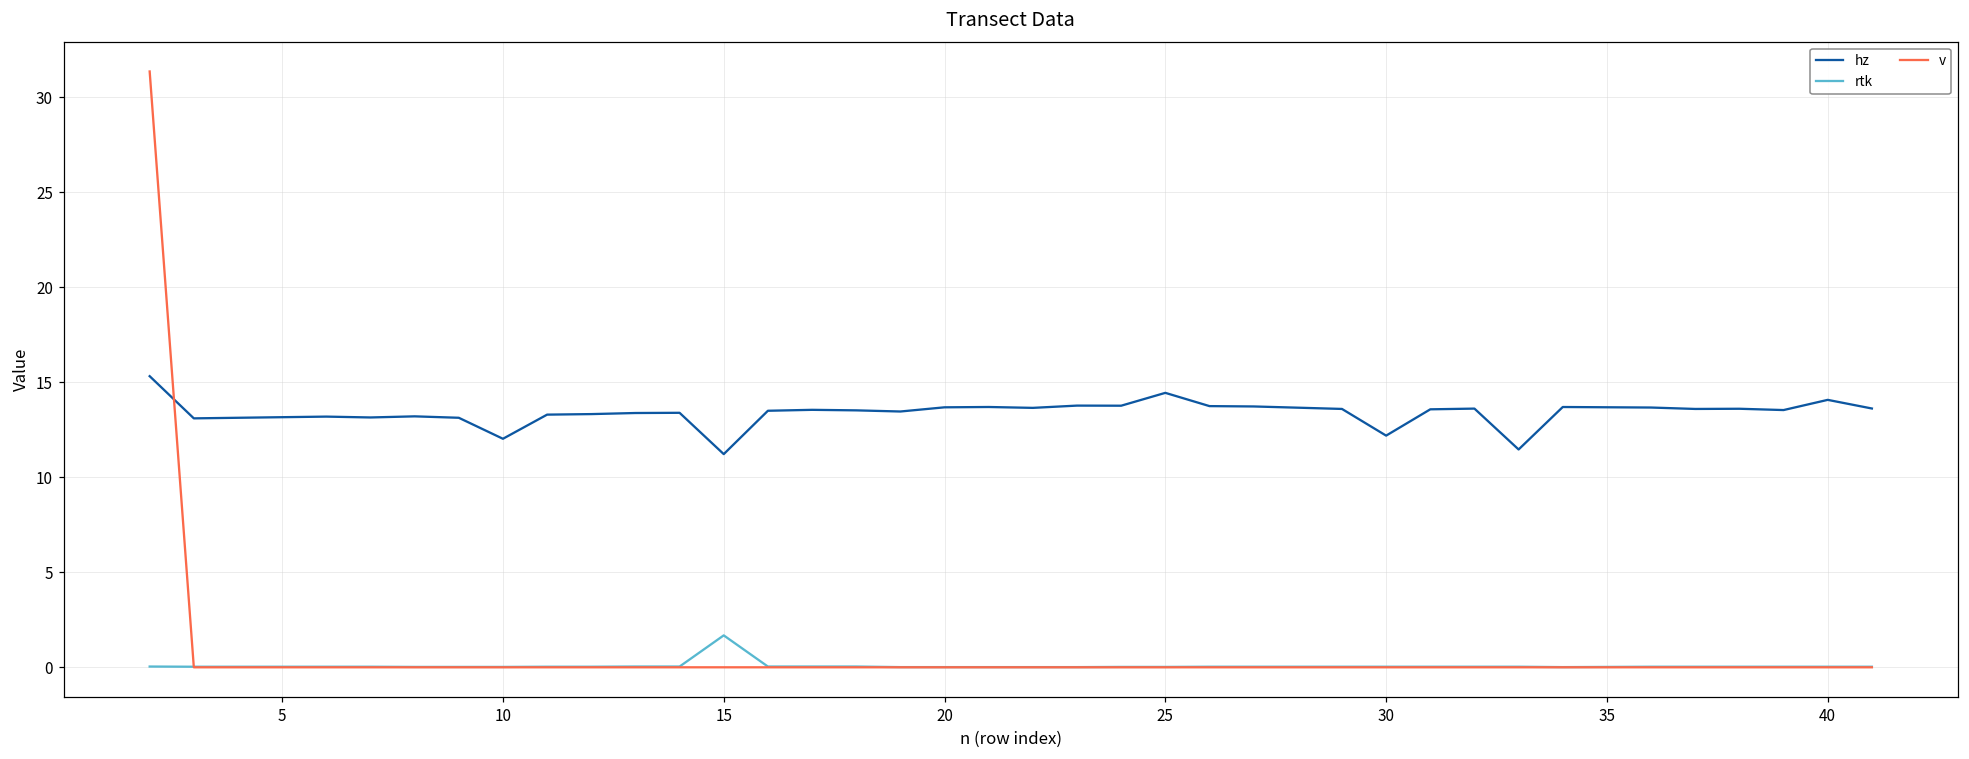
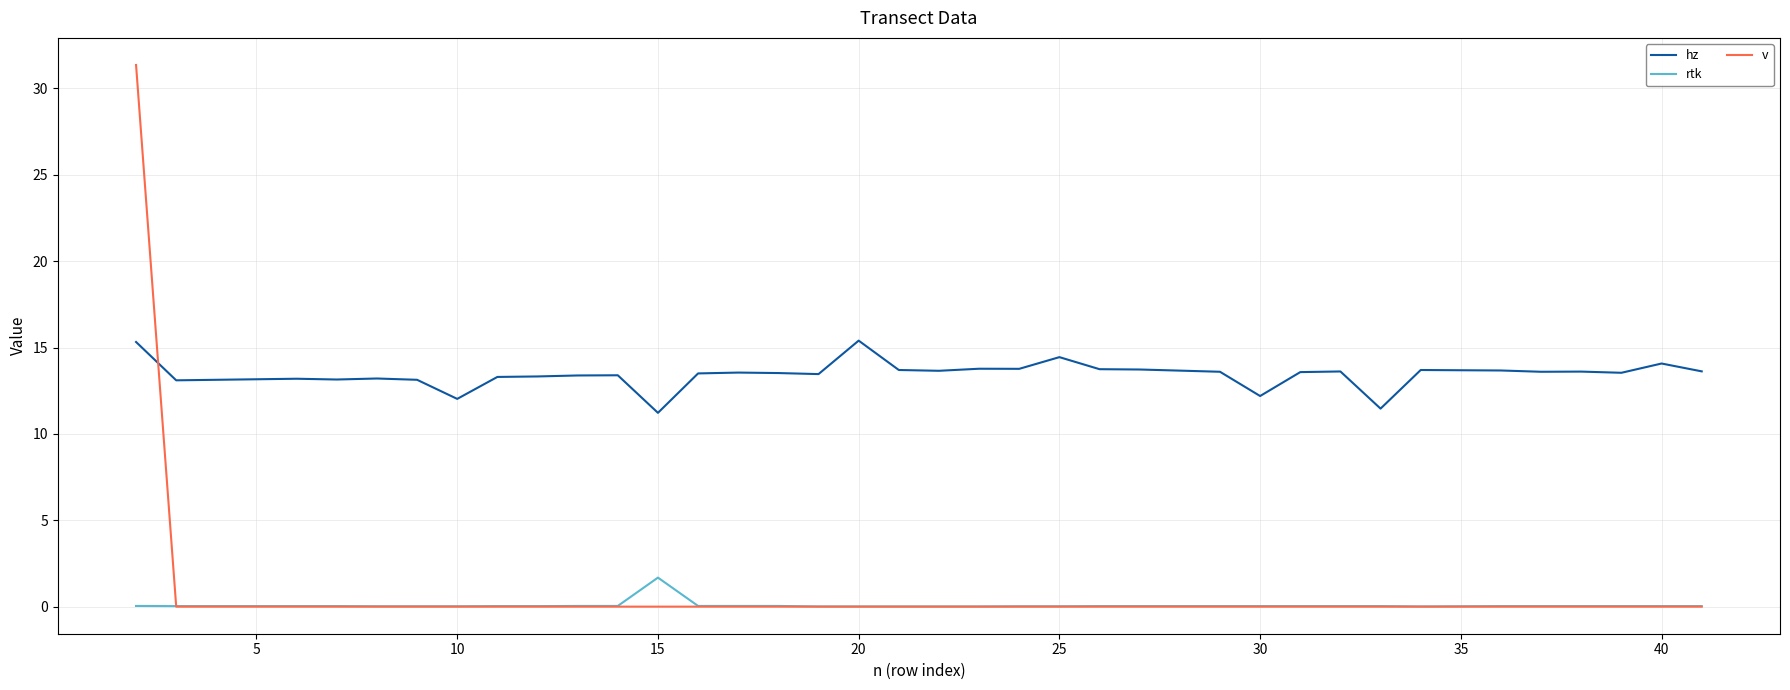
hz, 20: 13.7 -> 15.4
